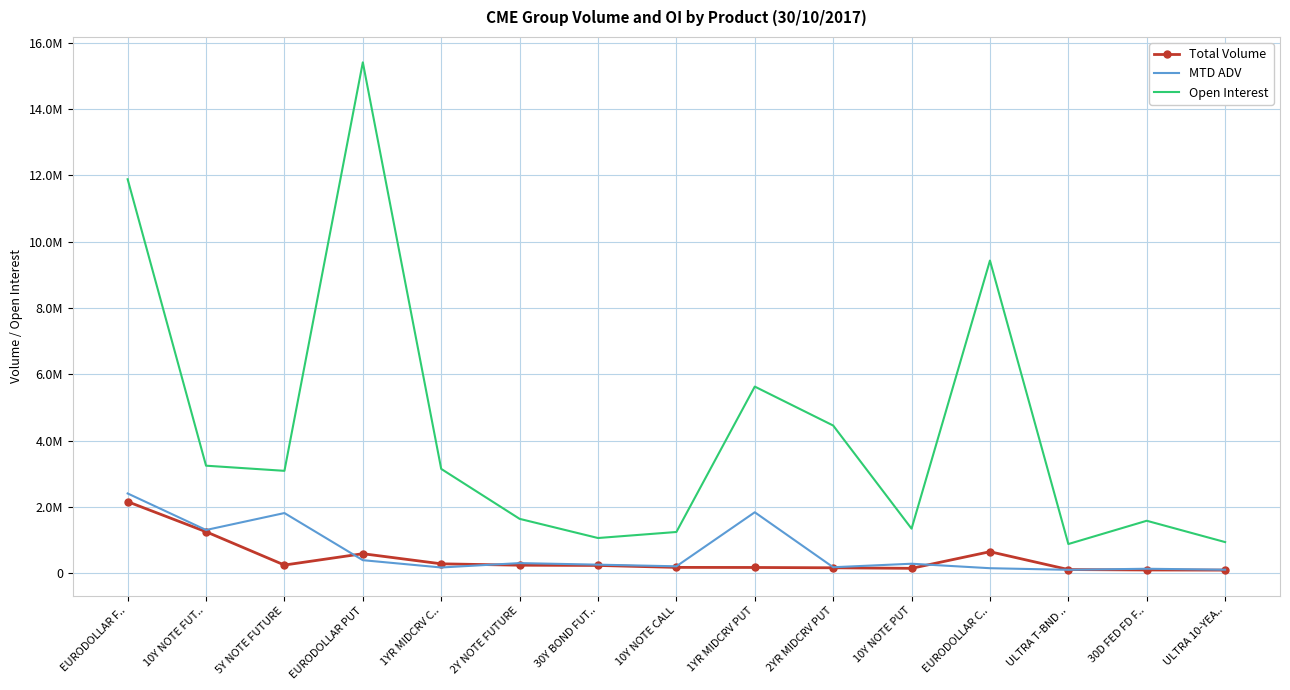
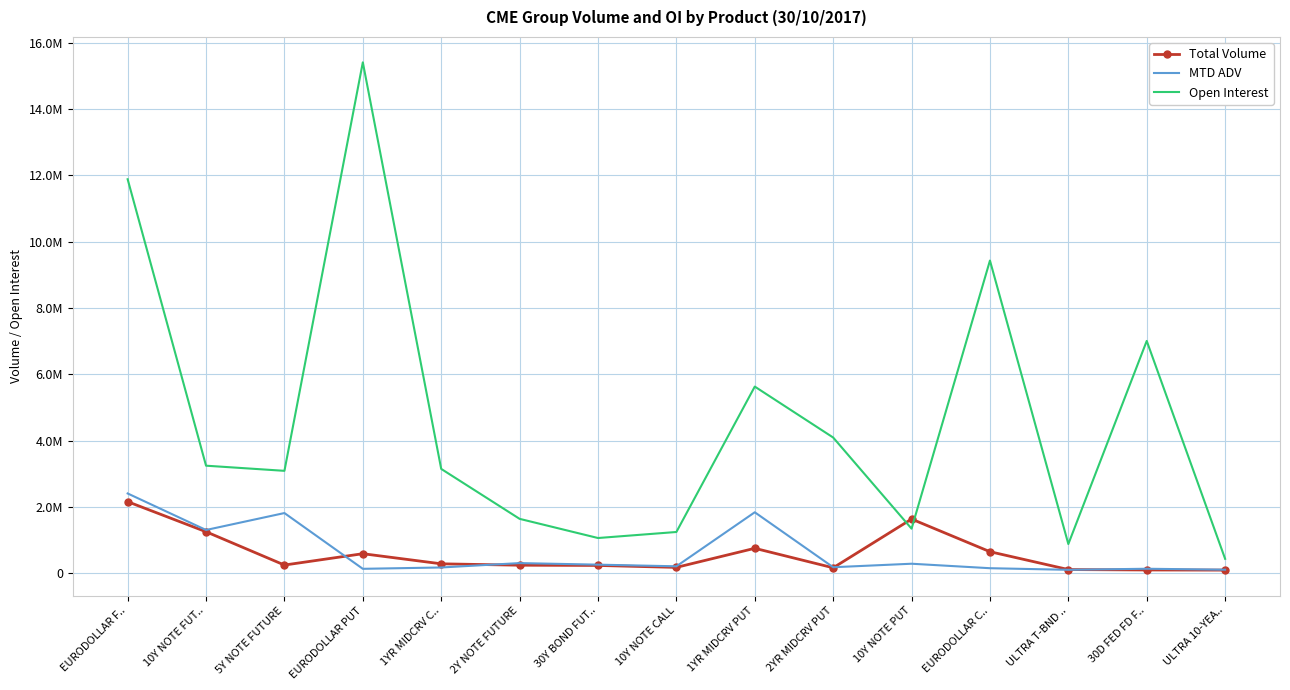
MTD ADV, EURODOLLAR PUT: 400000 -> 100000
Total Volume, 1YR MIDCRV PUT: 200000 -> 800000
Open Interest, 2YR MIDCRV PUT: 4500000 -> 4100000
Total Volume, 10Y NOTE PUT: 100000 -> 1600000
Open Interest, 30D FED FD F..: 1600000 -> 7000000
Open Interest, ULTRA 10-YEA..: 900000 -> 400000
